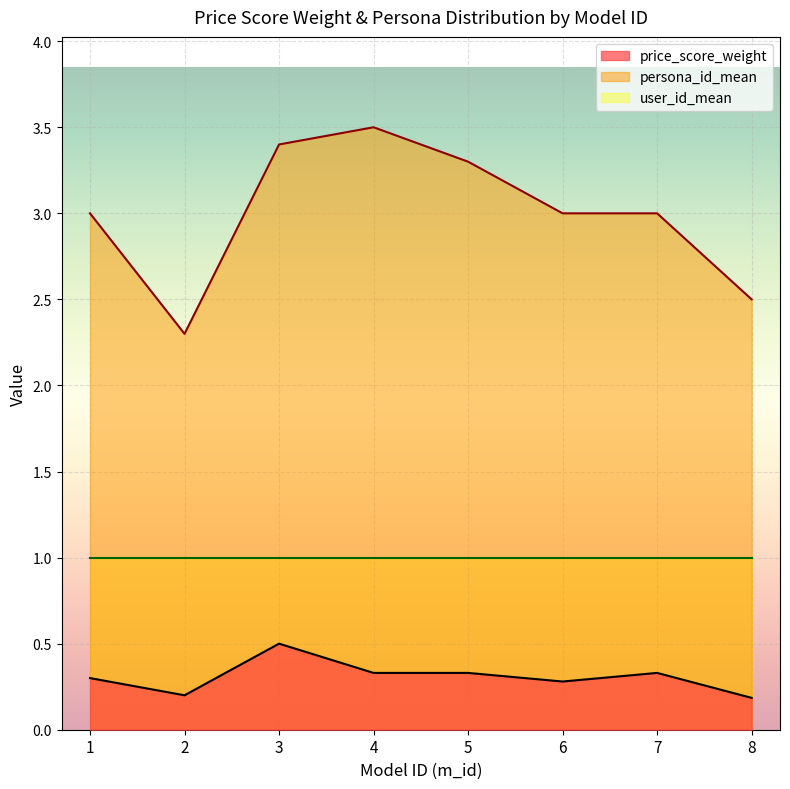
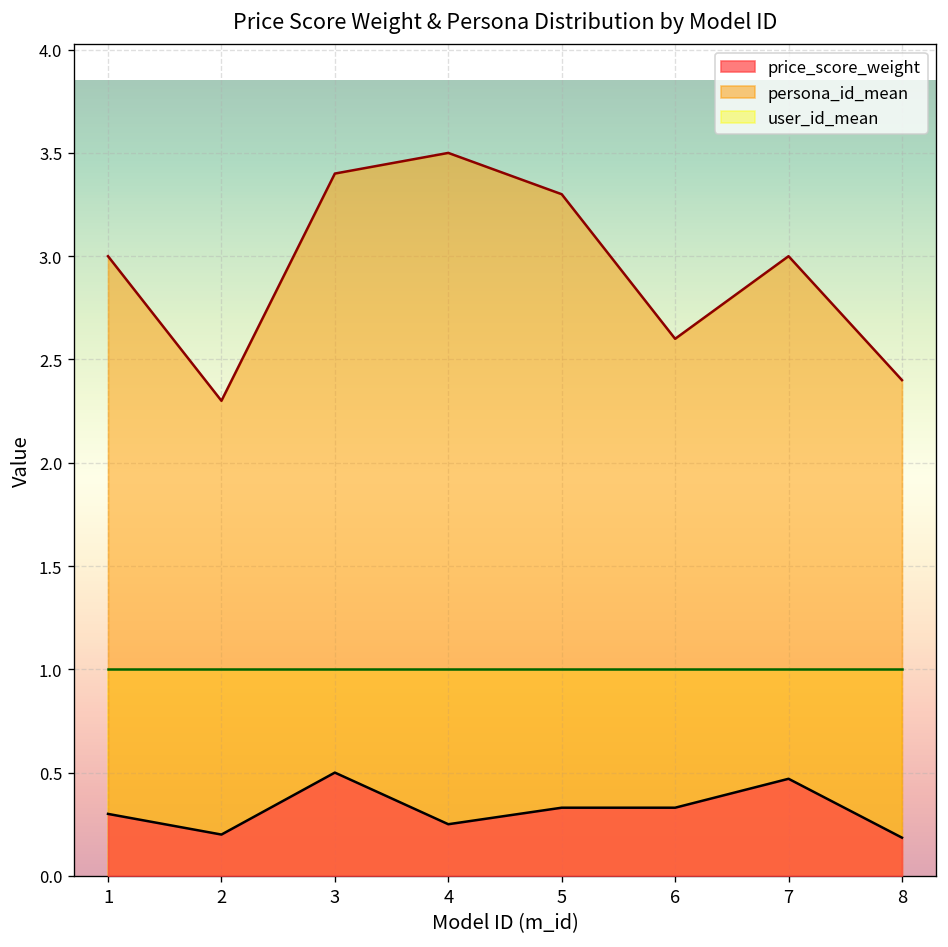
price_score_weight, 4: 0.33 -> 0.25
price_score_weight, 6: 0.28 -> 0.33
persona_id_mean, 6: 3.0 -> 2.6
price_score_weight, 7: 0.33 -> 0.47
persona_id_mean, 8: 2.5 -> 2.4
